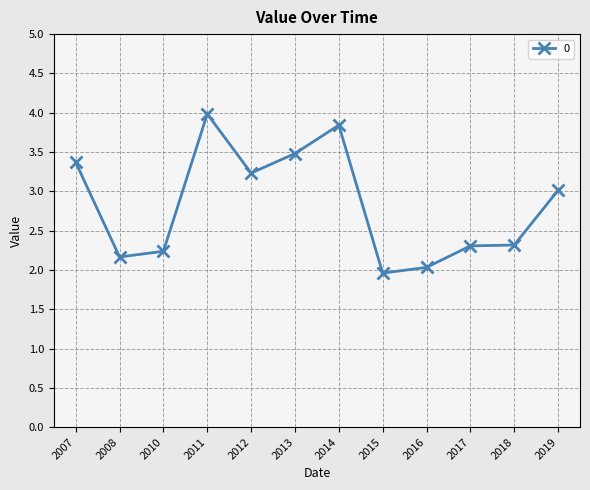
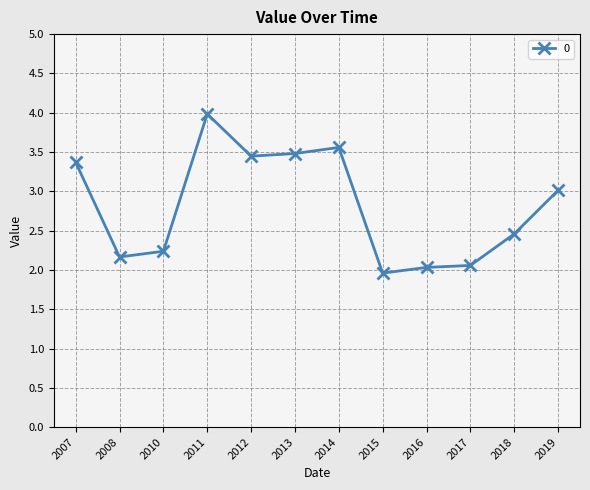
2012: 3.2 -> 3.4
2014: 3.8 -> 3.6
2017: 2.3 -> 2.1
2018: 2.3 -> 2.5
